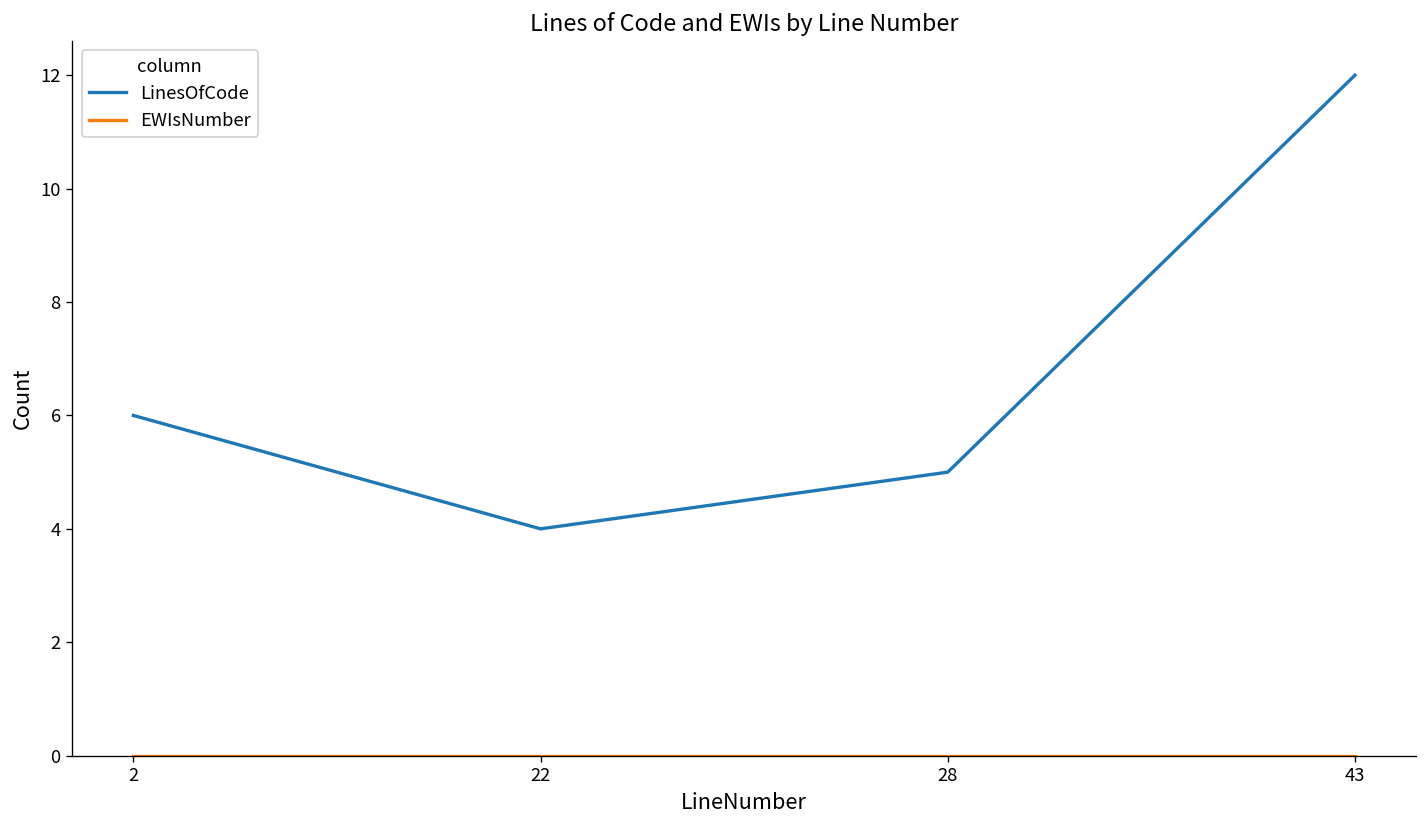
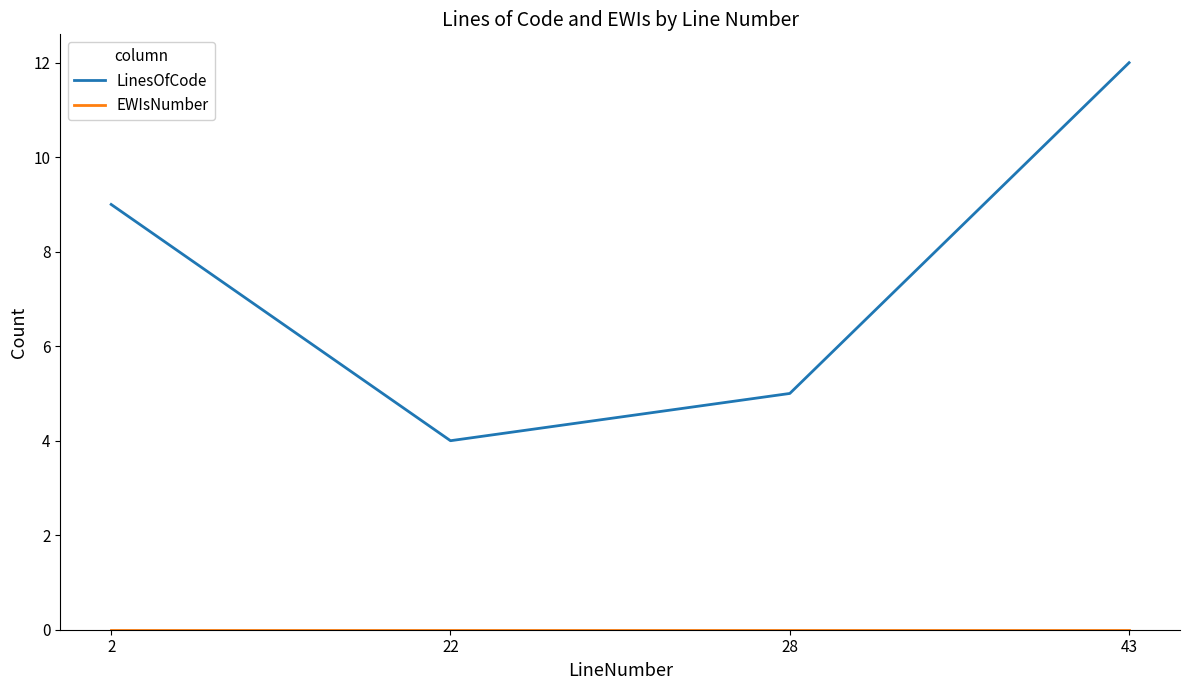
LinesOfCode, 2: 6 -> 9
